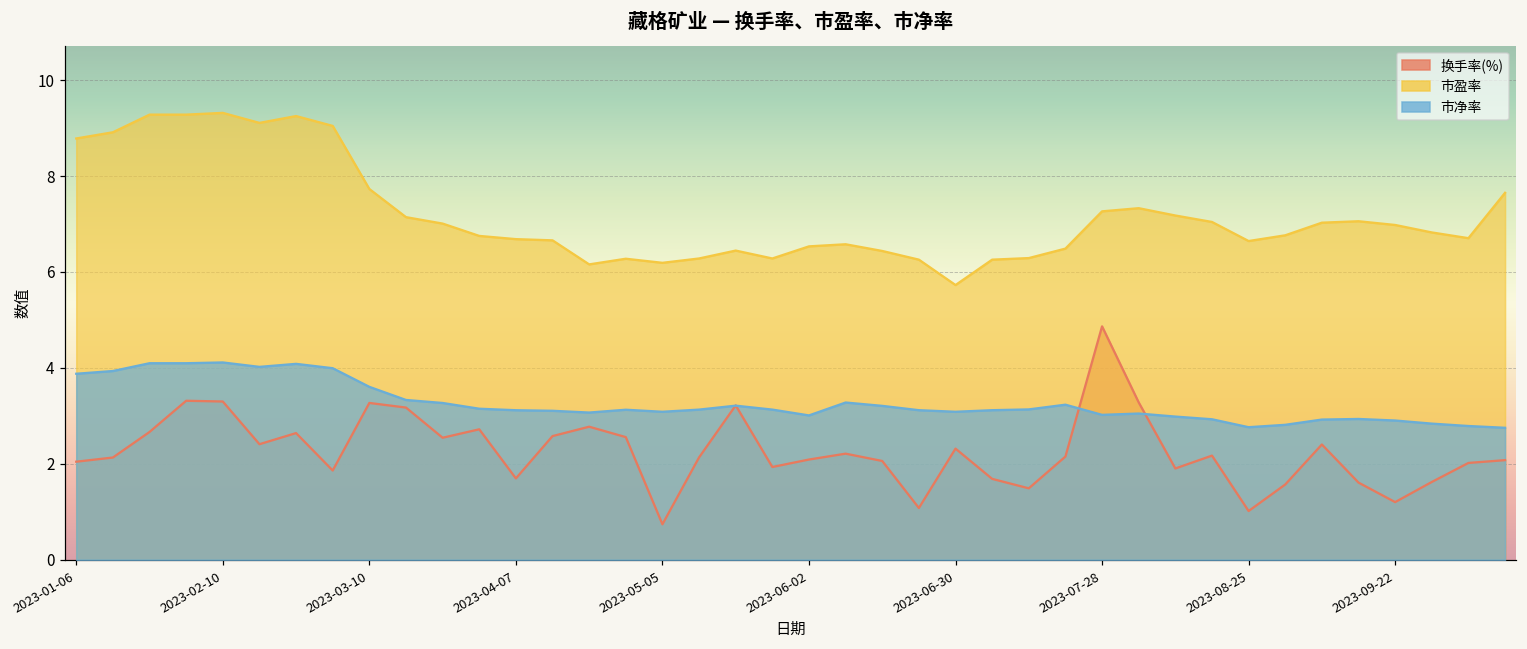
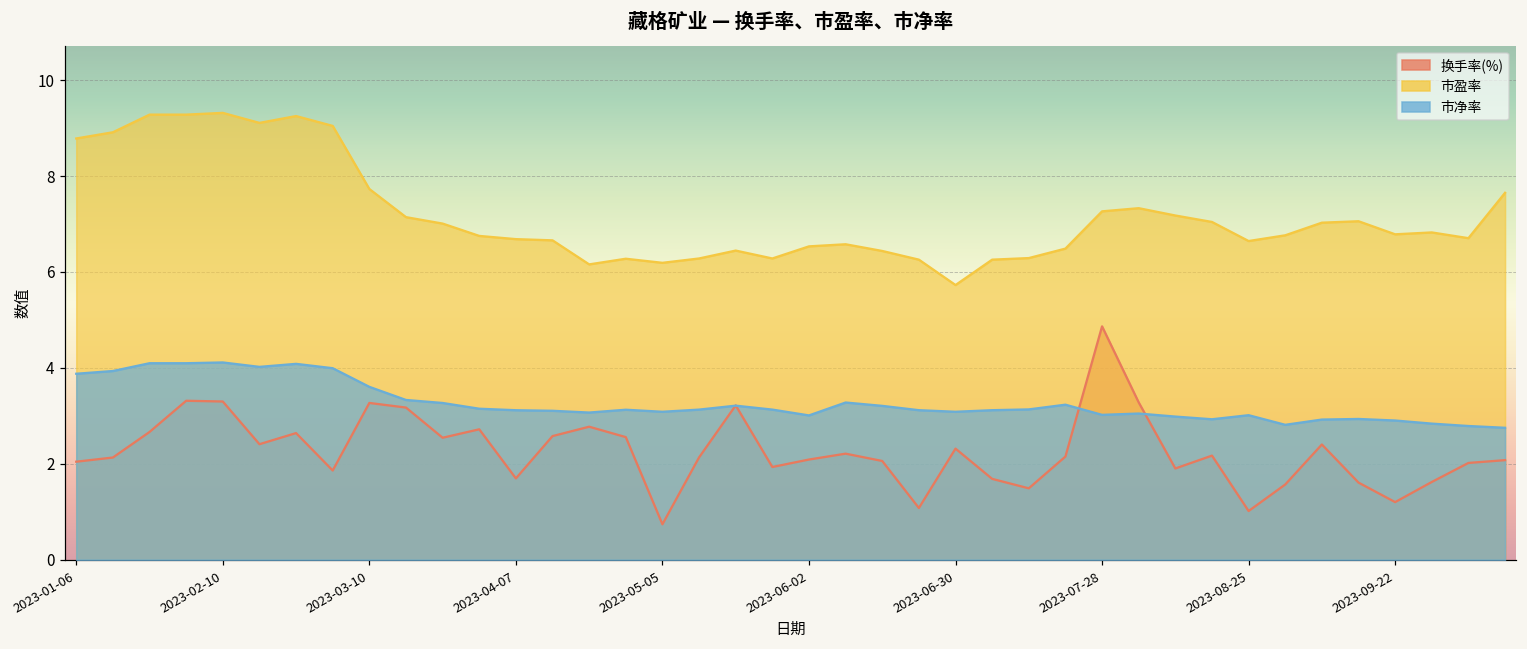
市净率, 2023-08-25: 2.8 -> 3.0
市盈率, 2023-09-22: 7.0 -> 6.8
